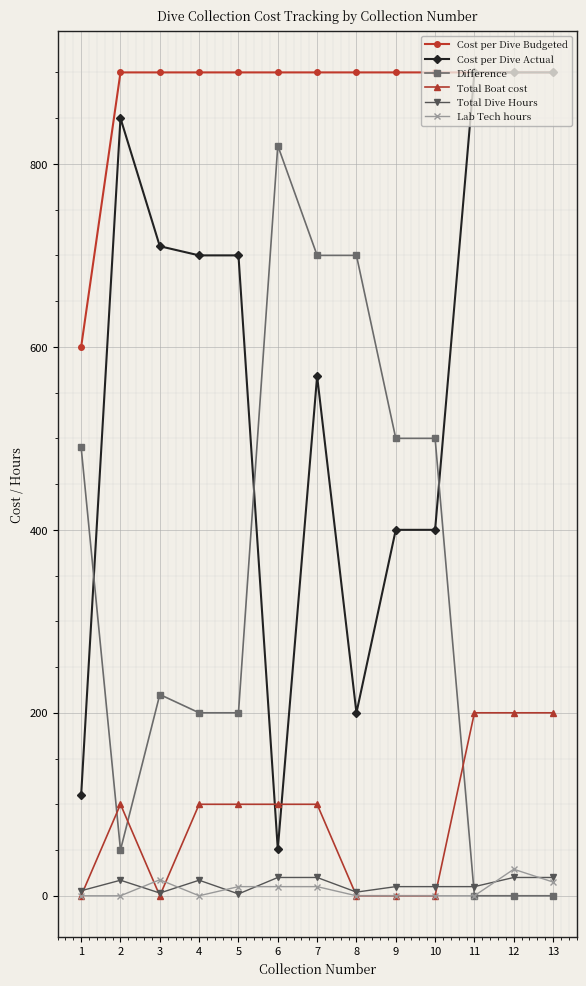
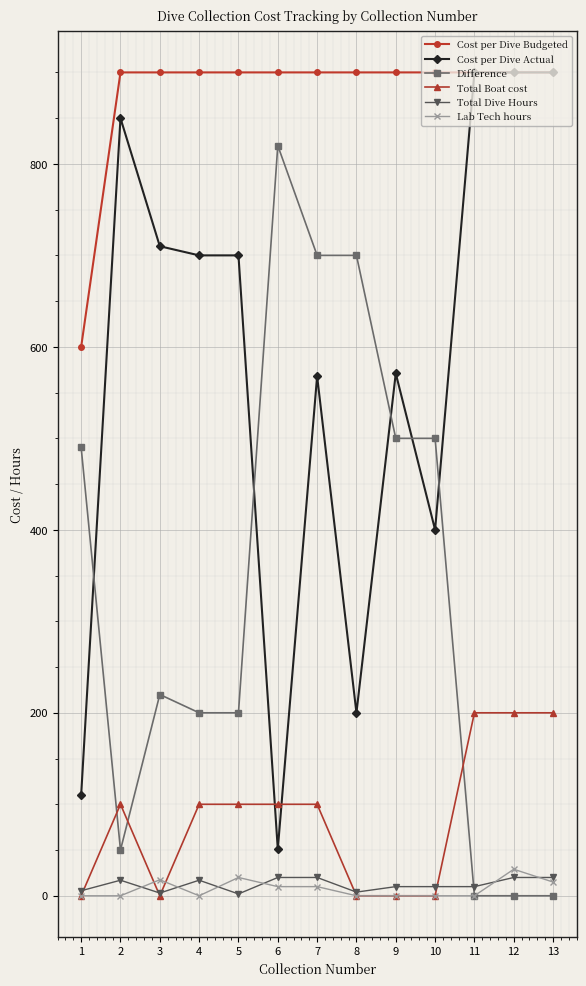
Lab Tech hours, 5: 10 -> 20
Cost per Dive Actual, 9: 400 -> 570
